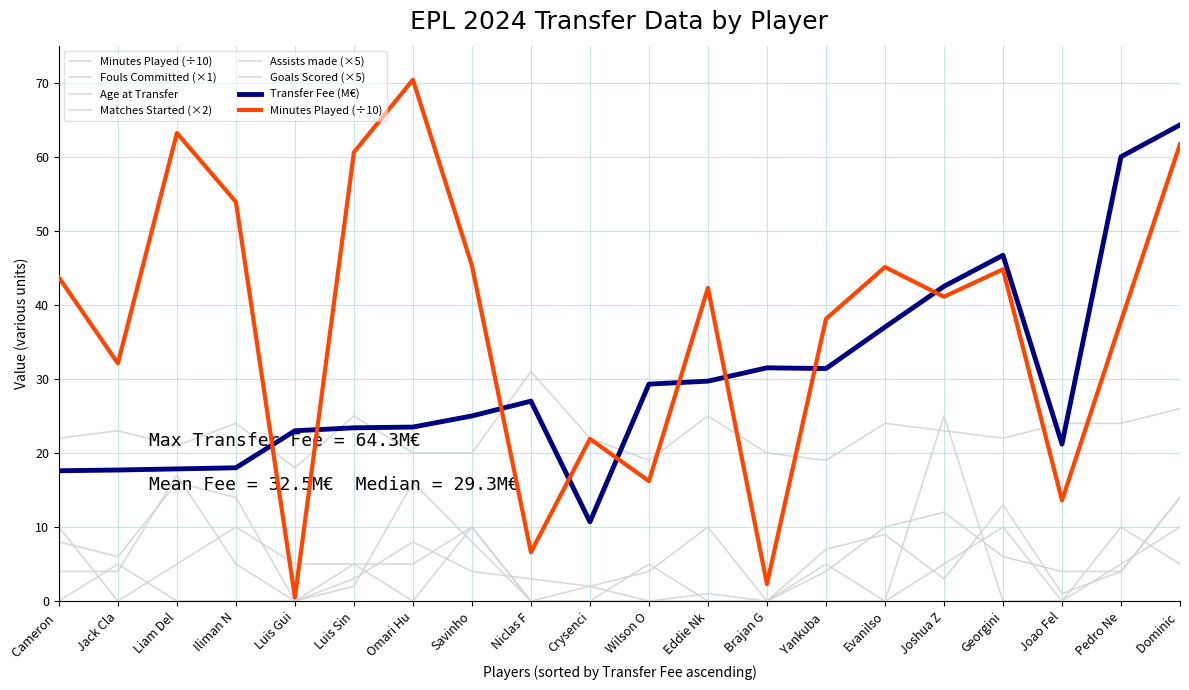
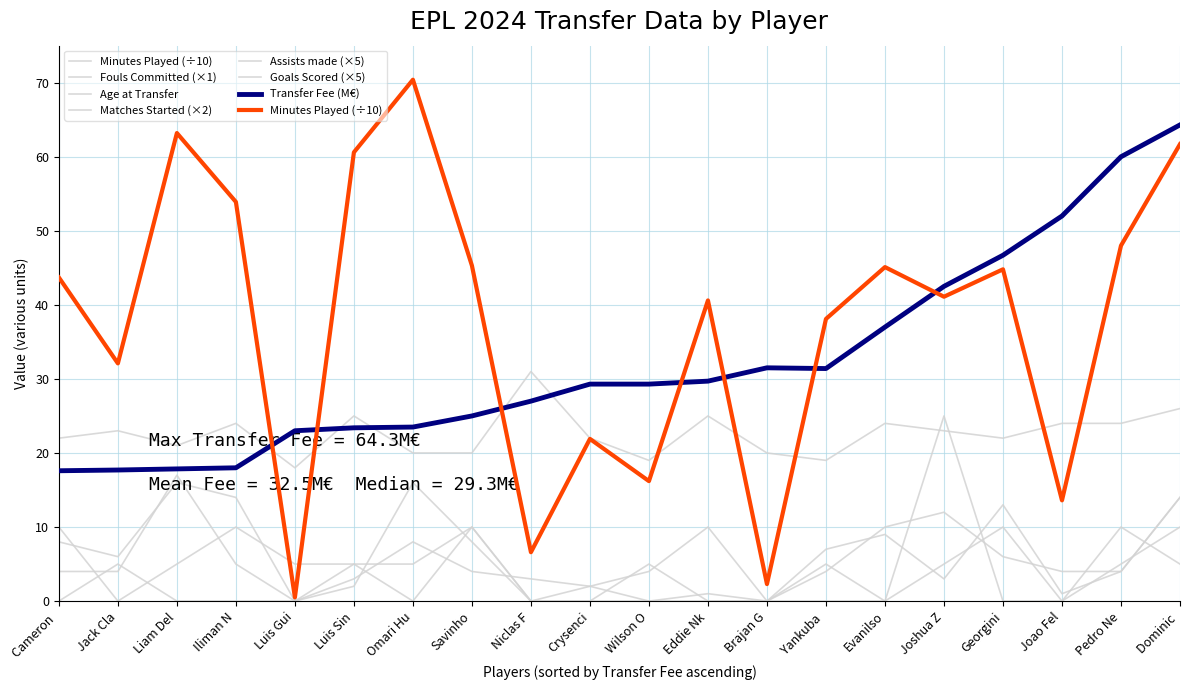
Transfer Fee (M€), Crysenci: 11 -> 29
Minutes Played (÷10), Eddie Nk: 42 -> 41
Transfer Fee (M€), Joao Fel: 21 -> 52
Minutes Played (÷10), Pedro Ne: 38 -> 48
